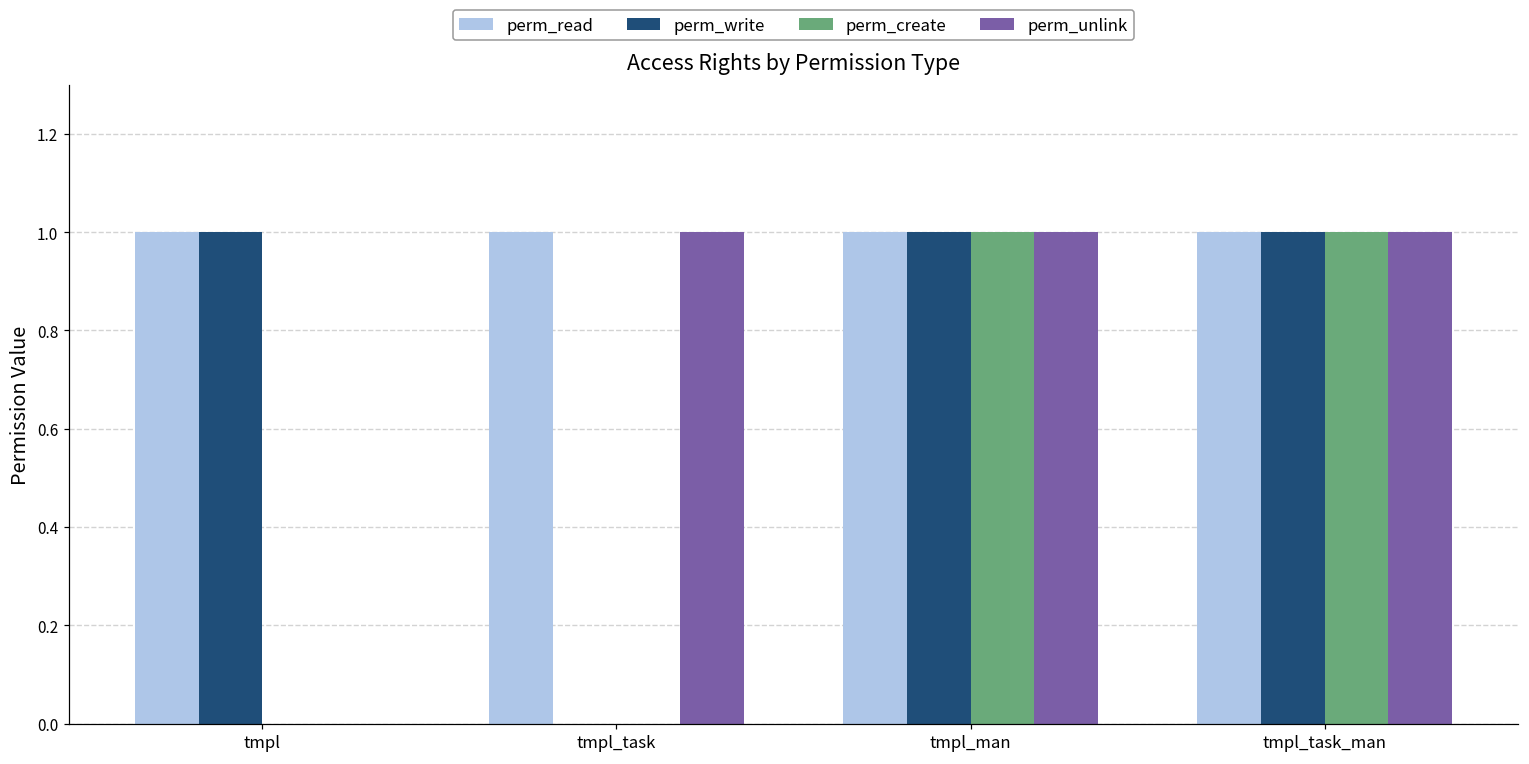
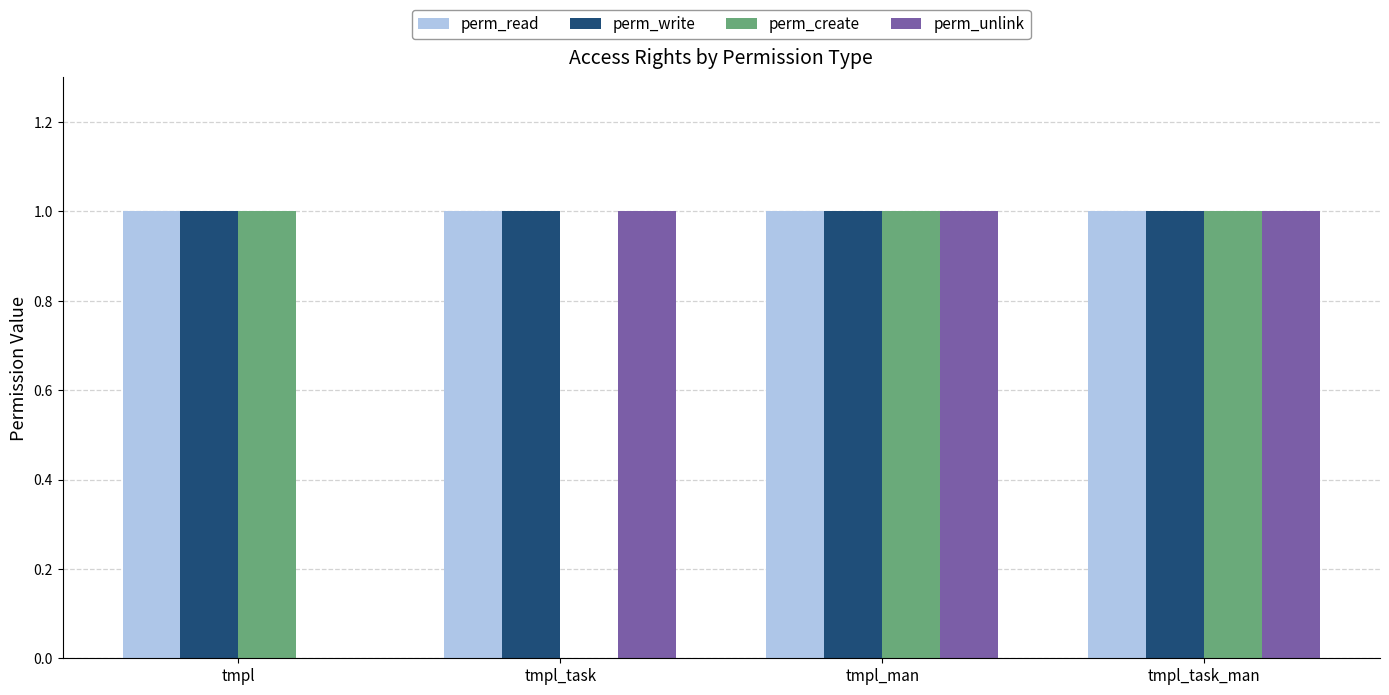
perm_create, tmpl: 0 -> 1
perm_write, tmpl_task: 0 -> 1
